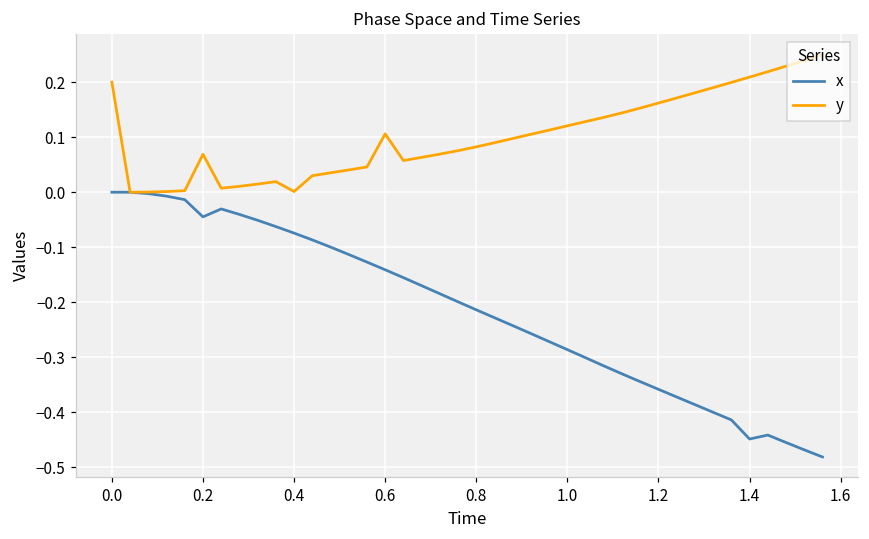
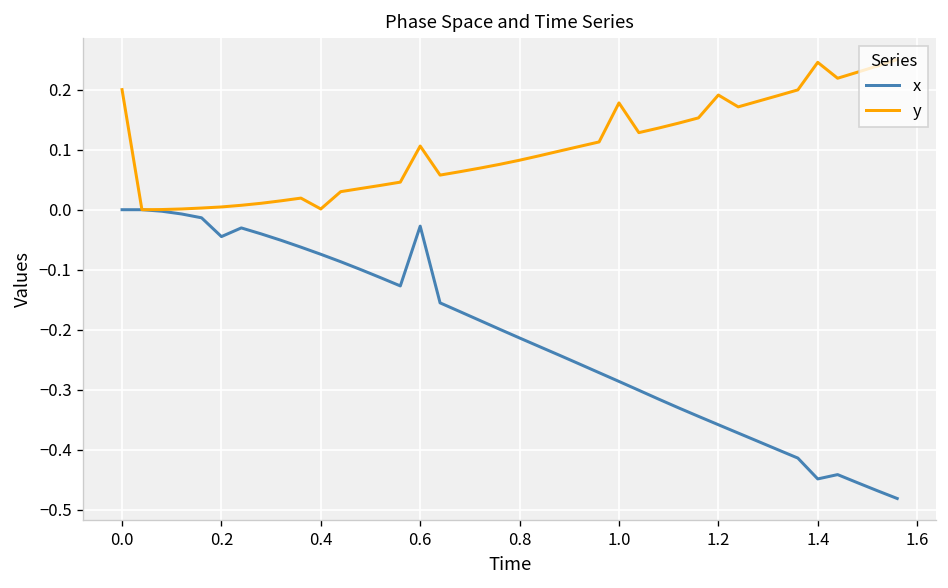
y, 0.2: 0.07 -> 0.00
x, 0.6: -0.14 -> -0.03
y, 1.0: 0.12 -> 0.18
y, 1.2: 0.16 -> 0.19
y, 1.4: 0.21 -> 0.25
